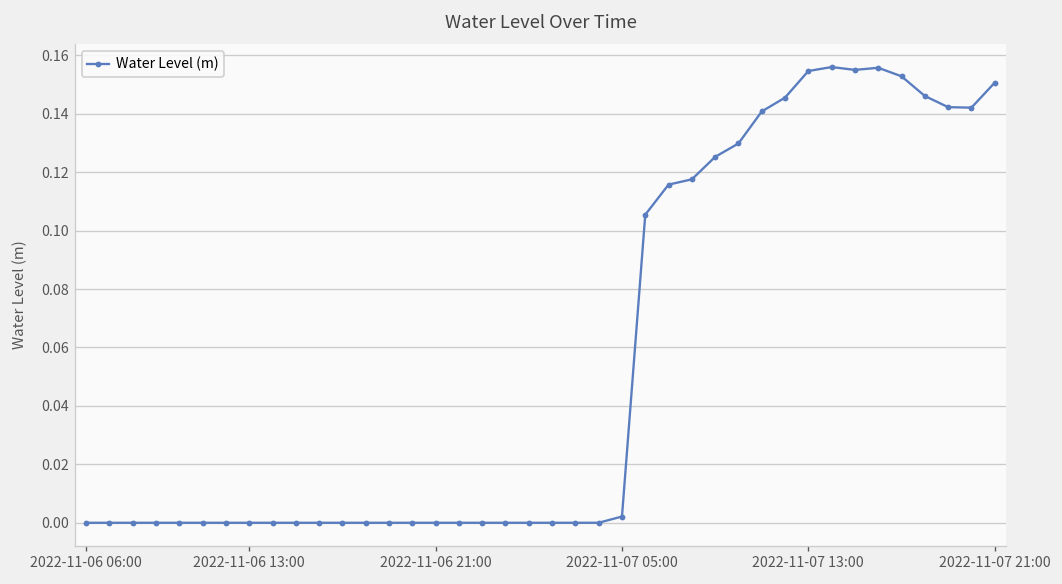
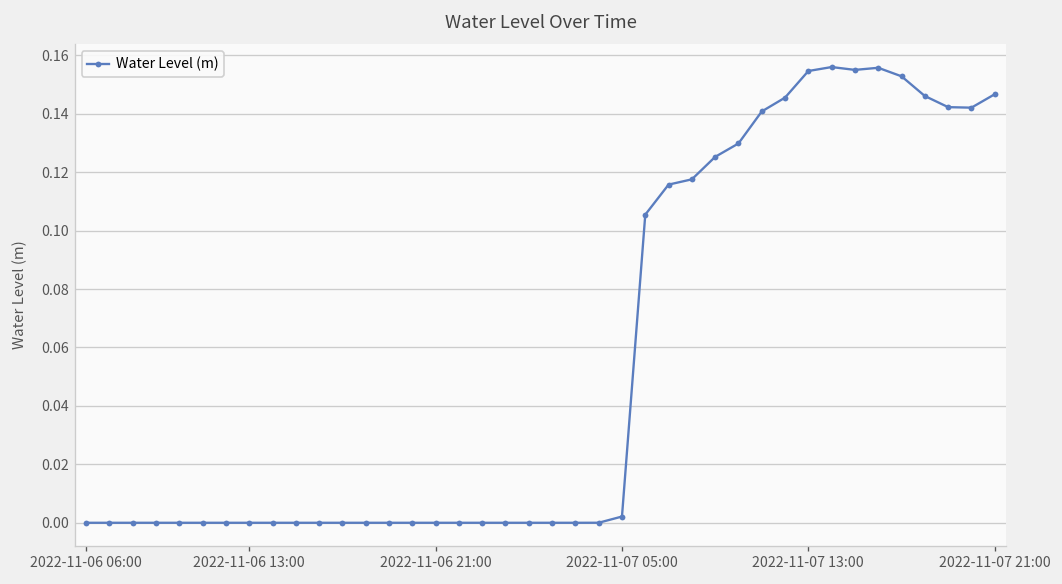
2022-11-07 21:00: 0.151 -> 0.147
